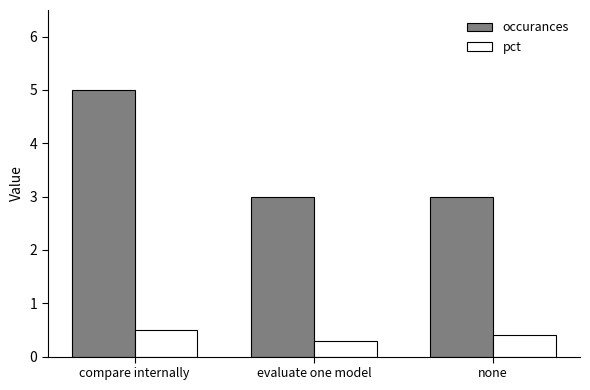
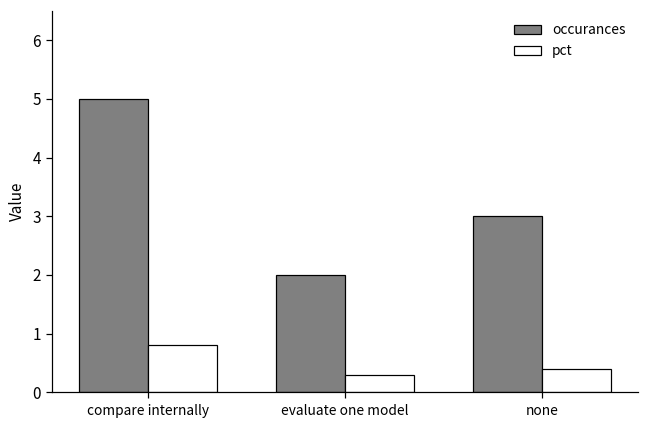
pct, compare internally: 0.5 -> 0.8
occurances, evaluate one model: 3 -> 2
